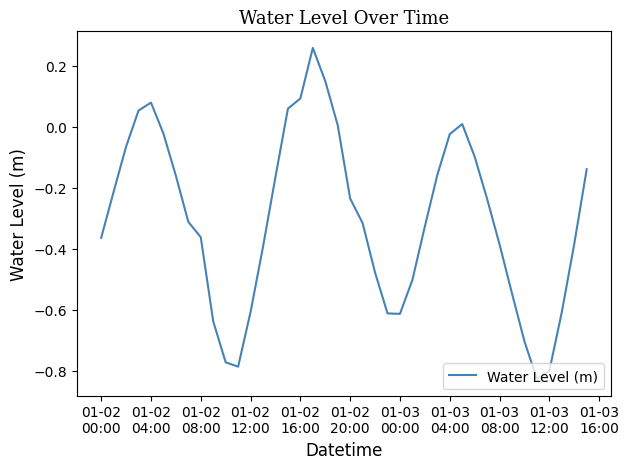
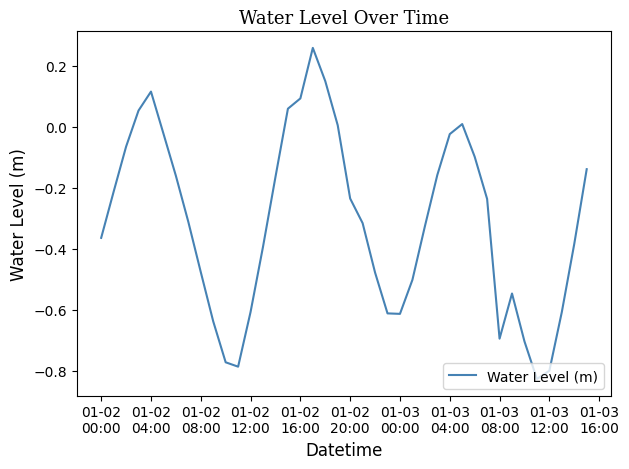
01-02 04:00: 0.08 -> 0.12
01-02 08:00: -0.36 -> -0.48
01-03 08:00: -0.39 -> -0.70
